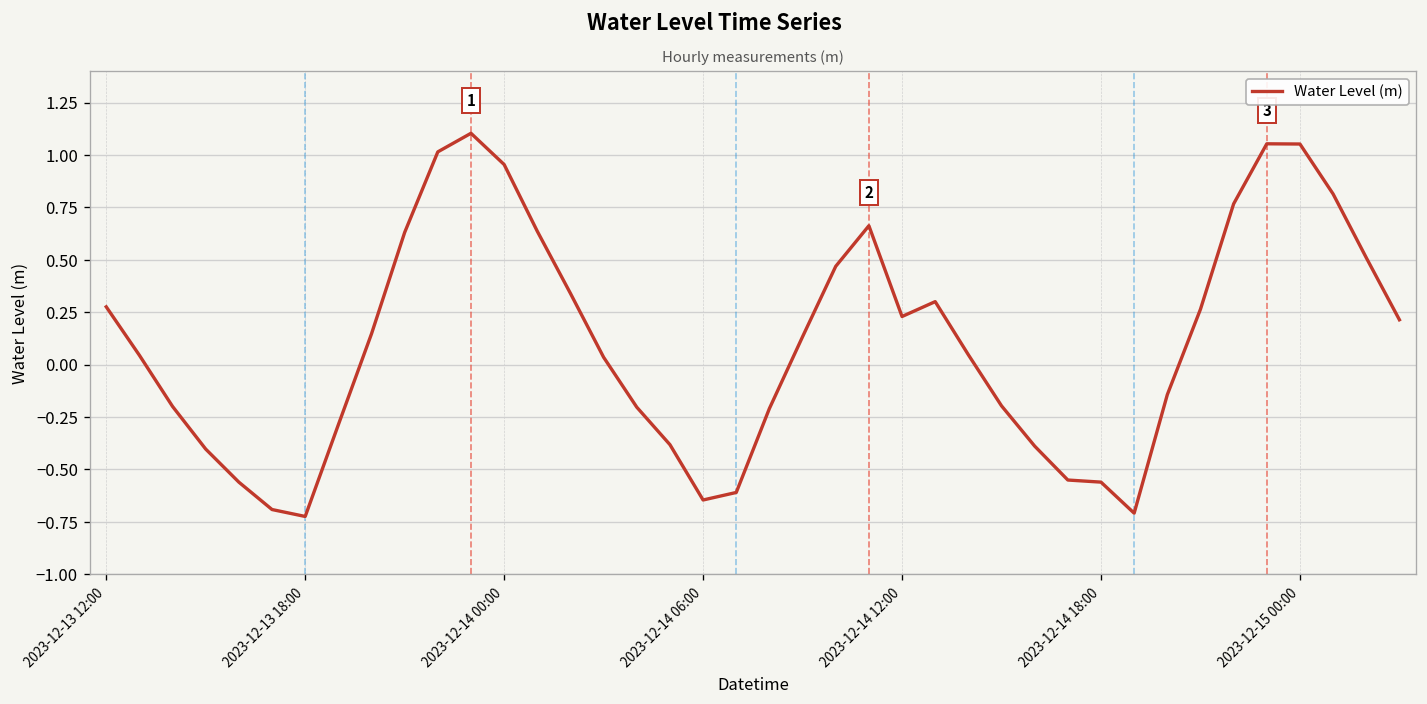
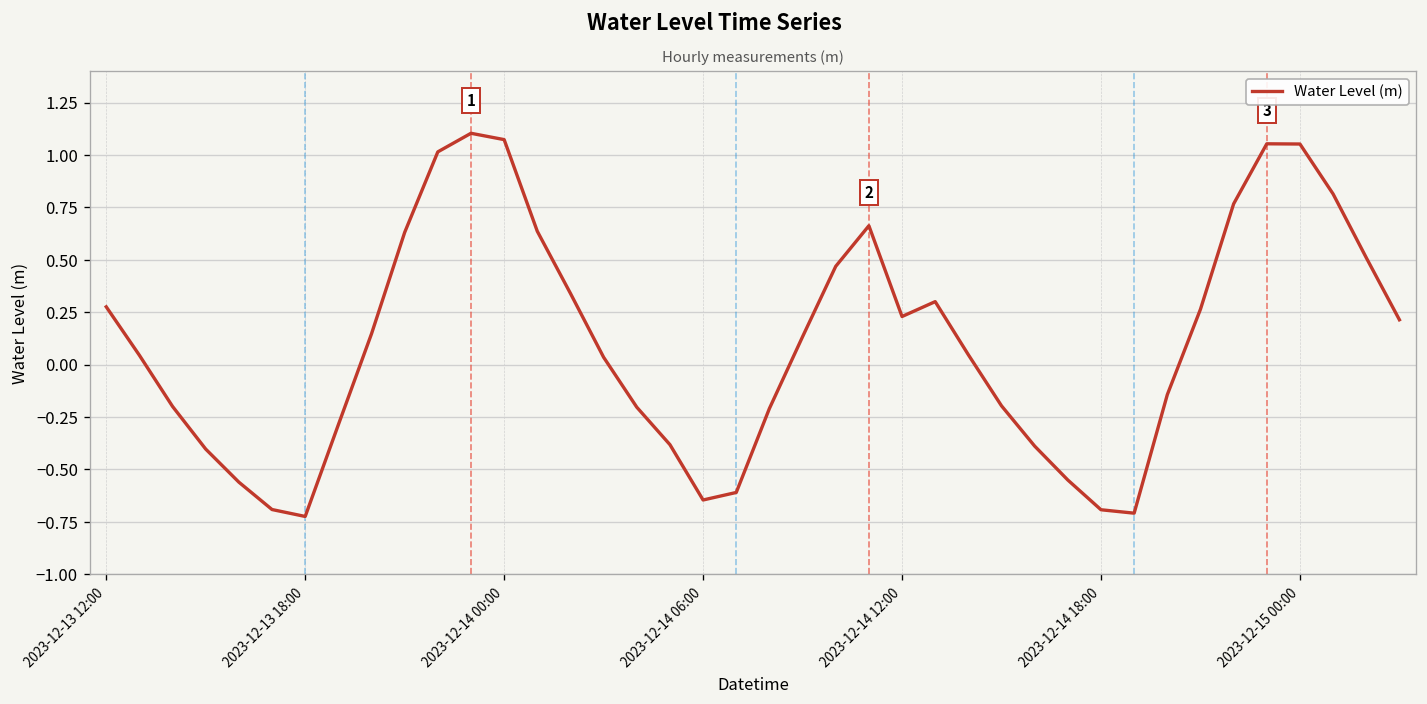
2023-12-14 00:00: 0.95 -> 1.07
2023-12-14 18:00: -0.56 -> -0.69
